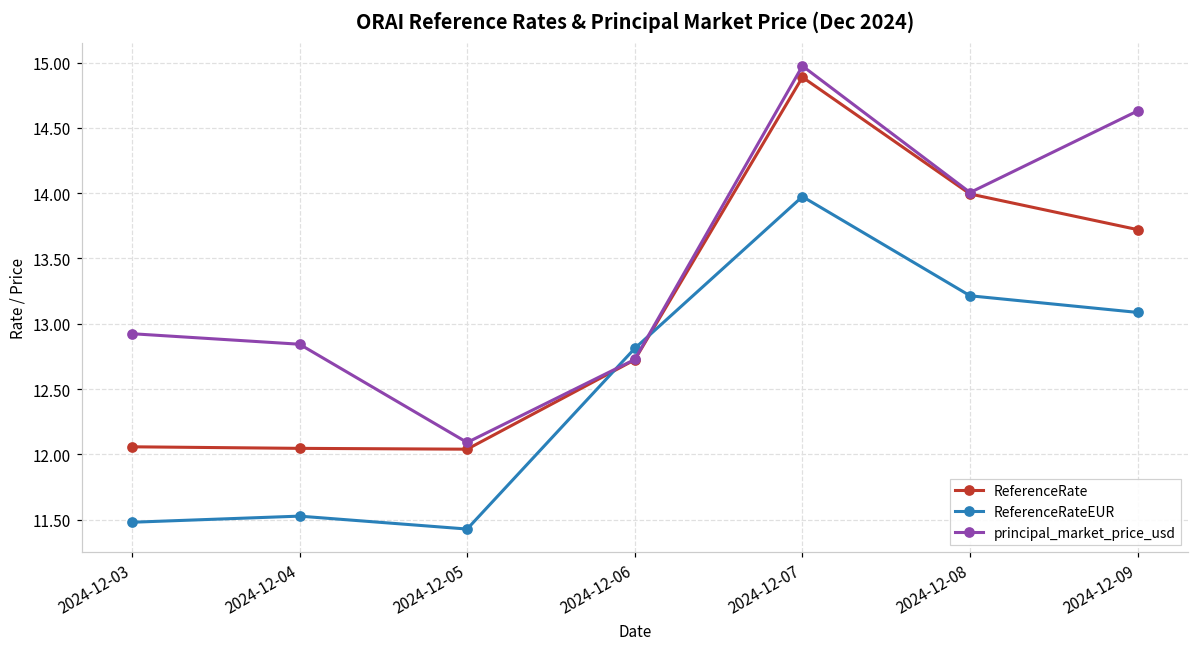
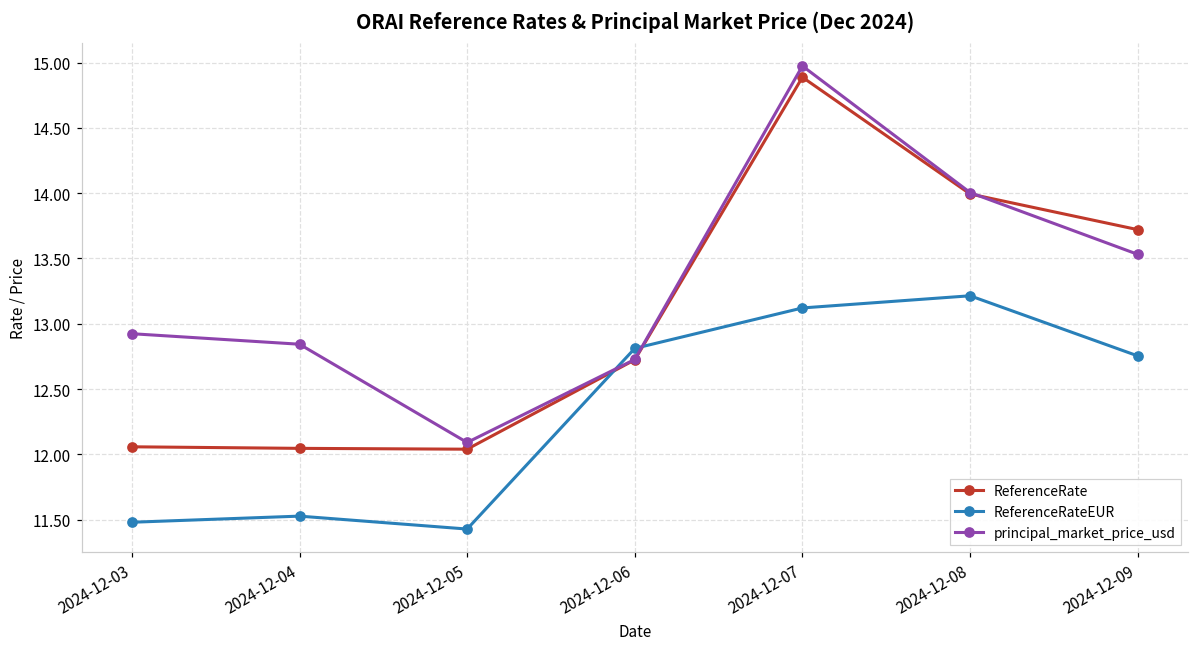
ReferenceRateEUR, 2024-12-07: 13.97 -> 13.12
ReferenceRateEUR, 2024-12-09: 13.09 -> 12.75
principal_market_price_usd, 2024-12-09: 14.63 -> 13.53
